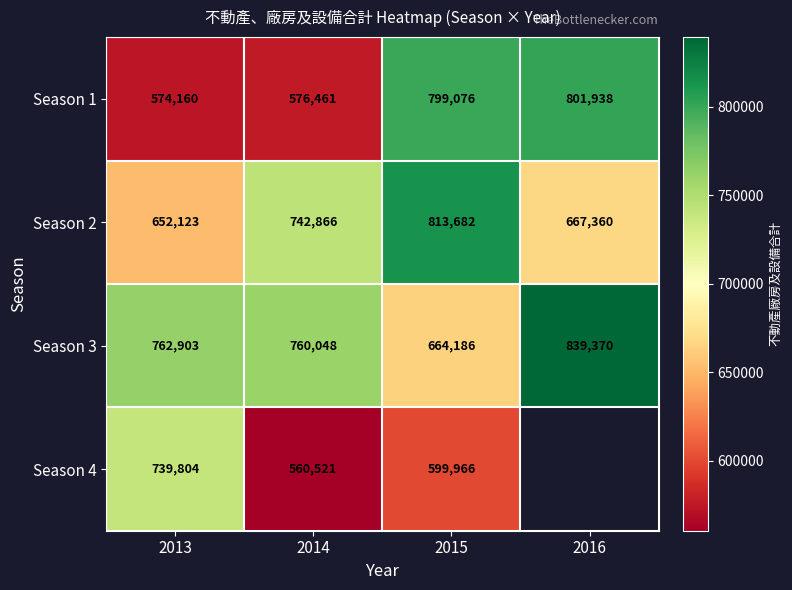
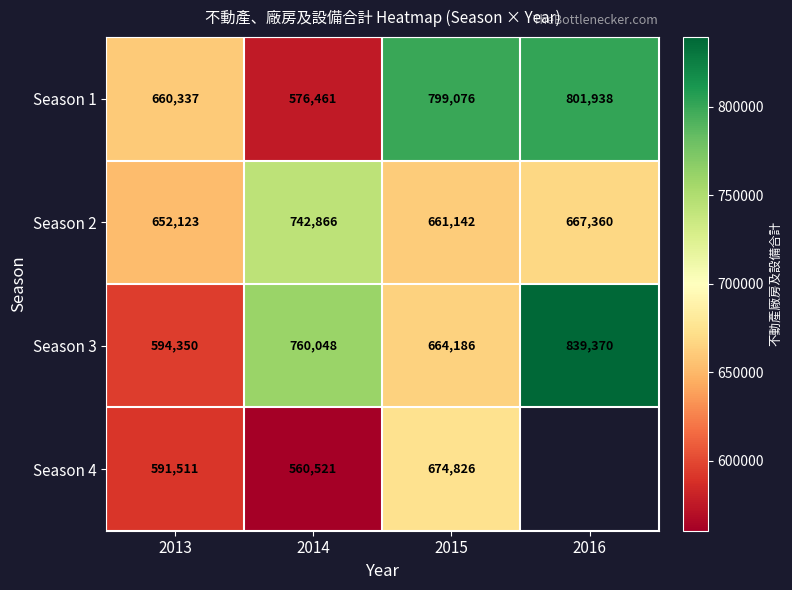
Season 1, 2013: 574,160 -> 660,337
Season 2, 2015: 813,682 -> 661,142
Season 3, 2013: 762,903 -> 594,350
Season 4, 2013: 739,804 -> 591,511
Season 4, 2015: 599,966 -> 674,826
